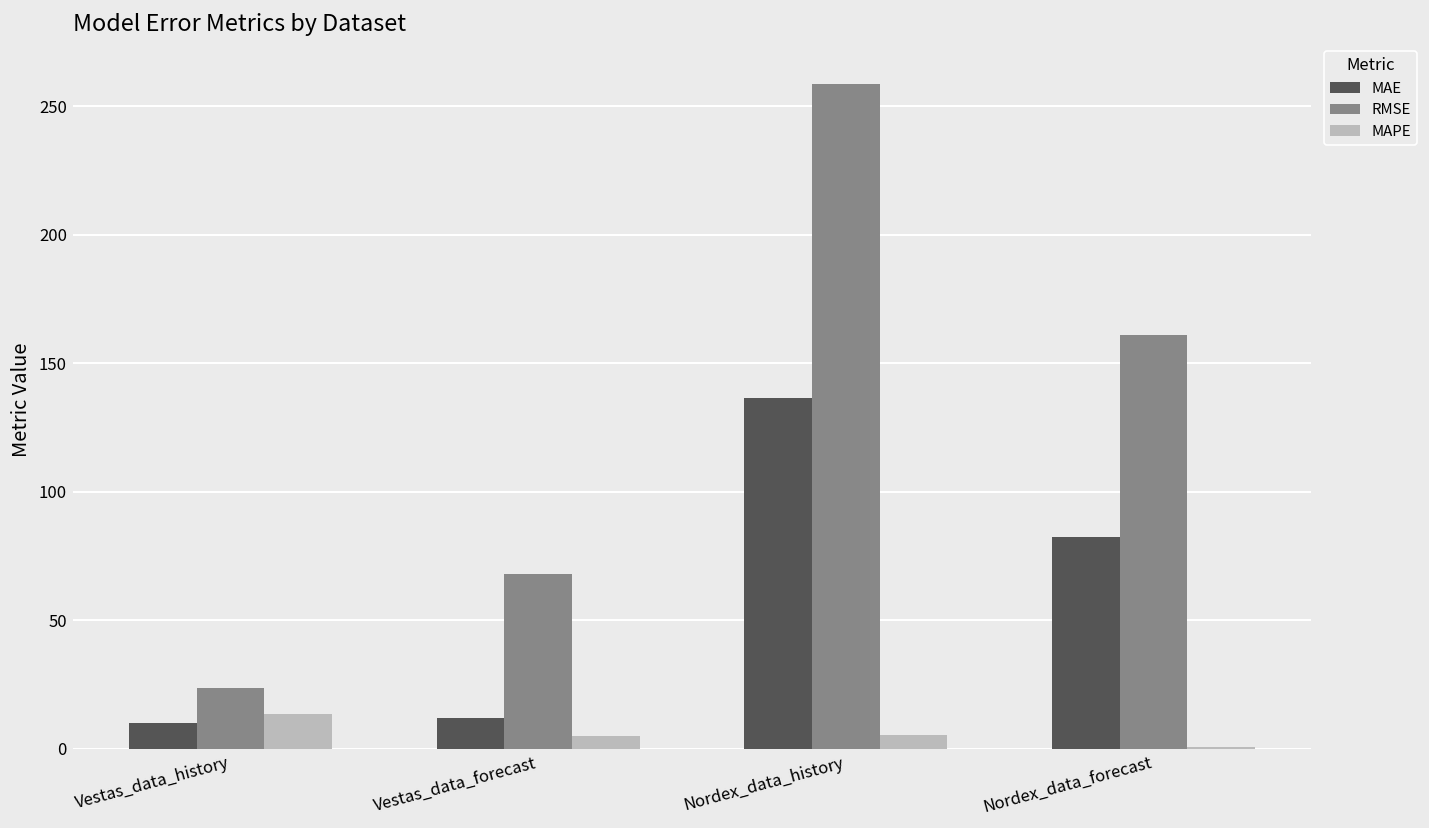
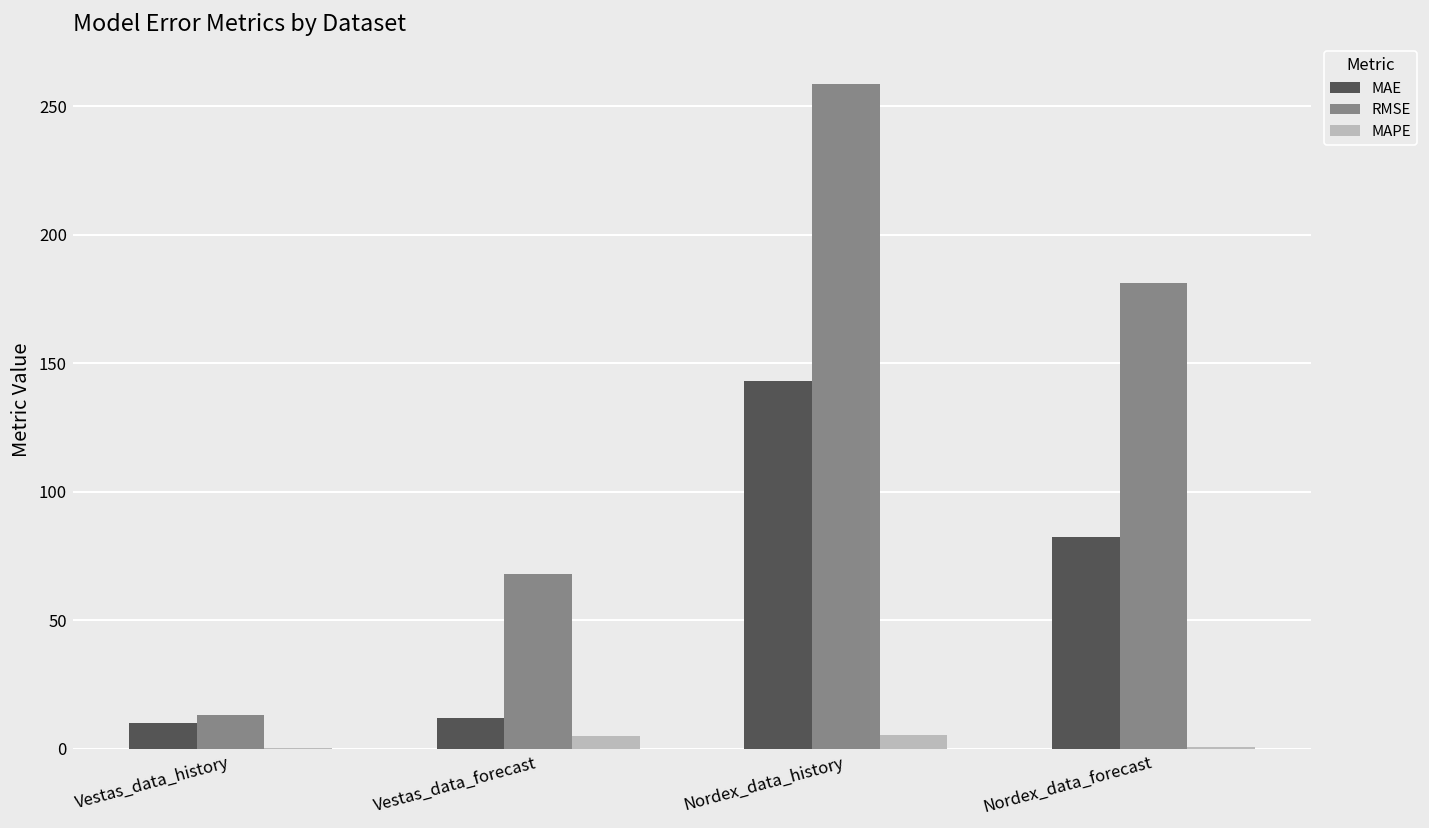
RMSE, Vestas_data_history: 24 -> 13
MAPE, Vestas_data_history: 14 -> 0
MAE, Nordex_data_history: 137 -> 143
RMSE, Nordex_data_forecast: 161 -> 181
